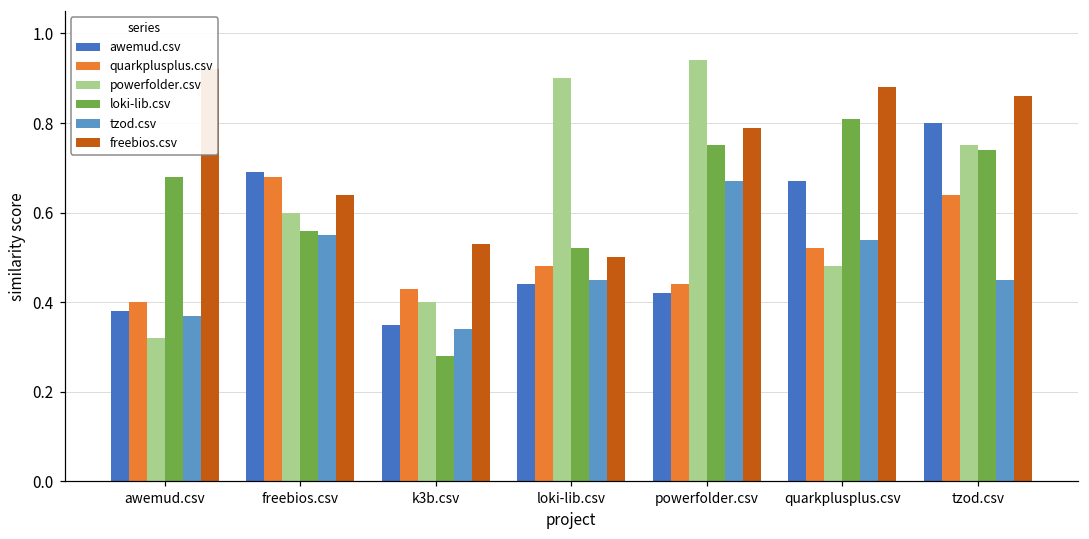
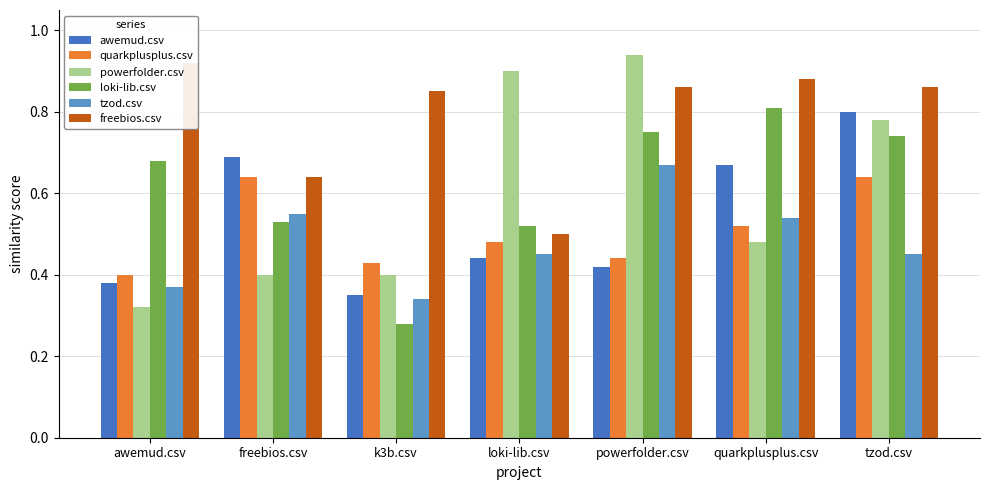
quarkplusplus.csv, freebios.csv: 0.68 -> 0.64
powerfolder.csv, freebios.csv: 0.6 -> 0.4
loki-lib.csv, freebios.csv: 0.56 -> 0.53
freebios.csv, k3b.csv: 0.53 -> 0.85
freebios.csv, powerfolder.csv: 0.79 -> 0.86
powerfolder.csv, tzod.csv: 0.75 -> 0.78
